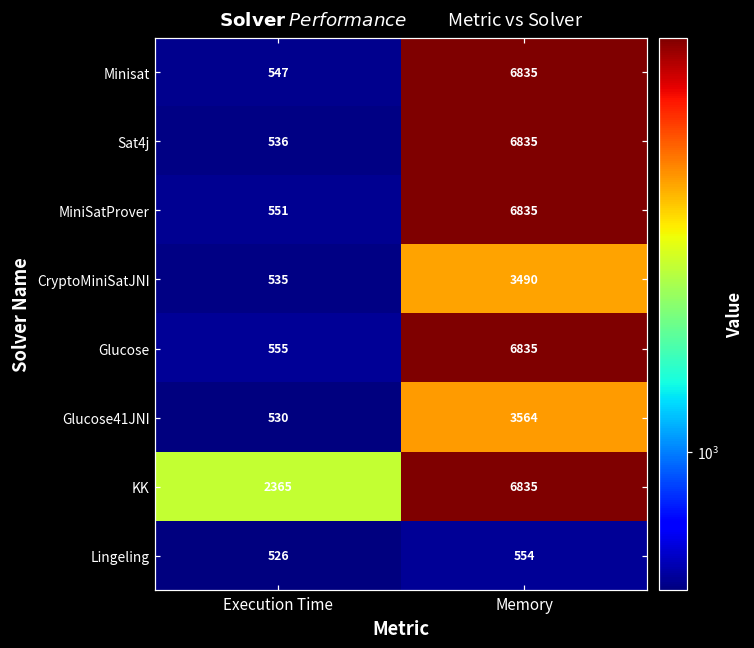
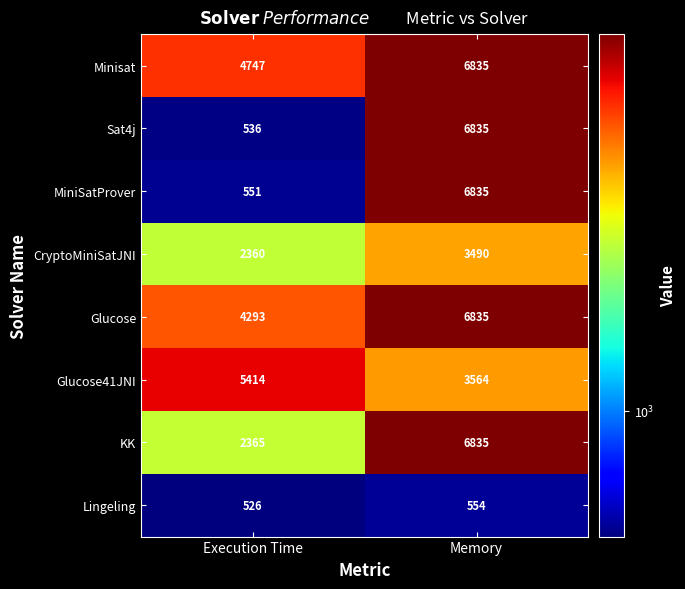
Minisat, Execution Time: 547 -> 4747
CryptoMiniSatJNI, Execution Time: 535 -> 2360
Glucose, Execution Time: 555 -> 4293
Glucose41JNI, Execution Time: 530 -> 5414
